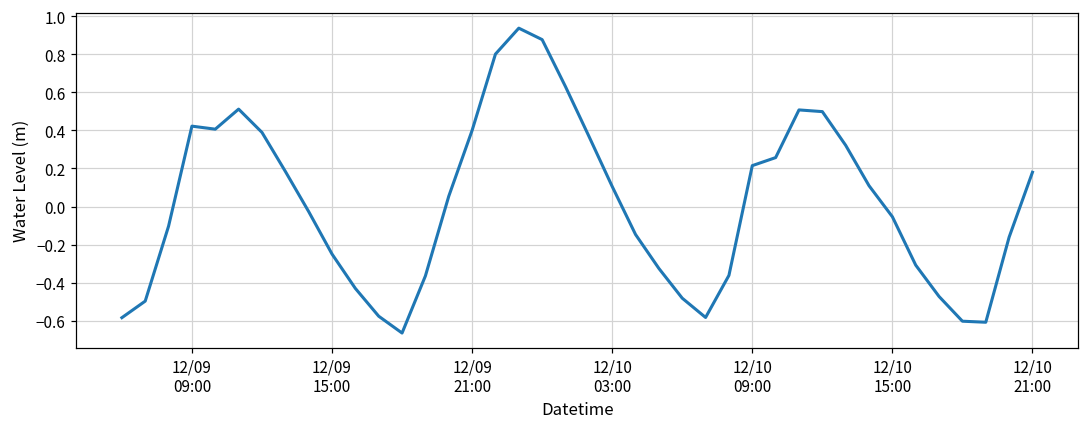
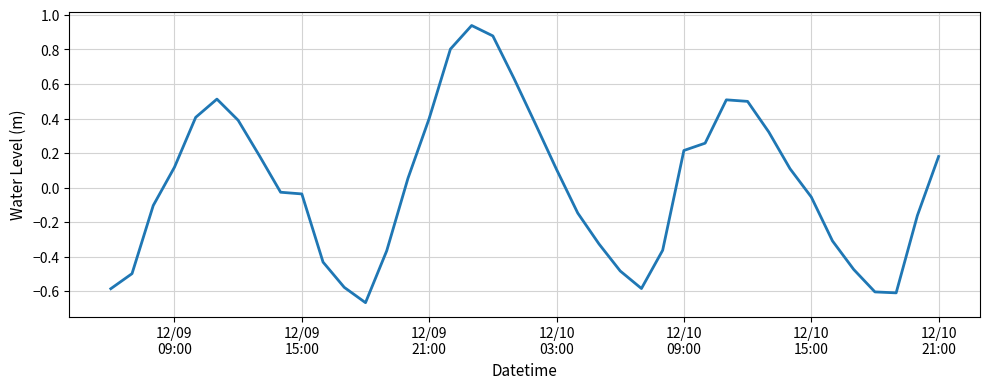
12/09 09:00: 0.42 -> 0.12
12/09 15:00: -0.25 -> -0.04
